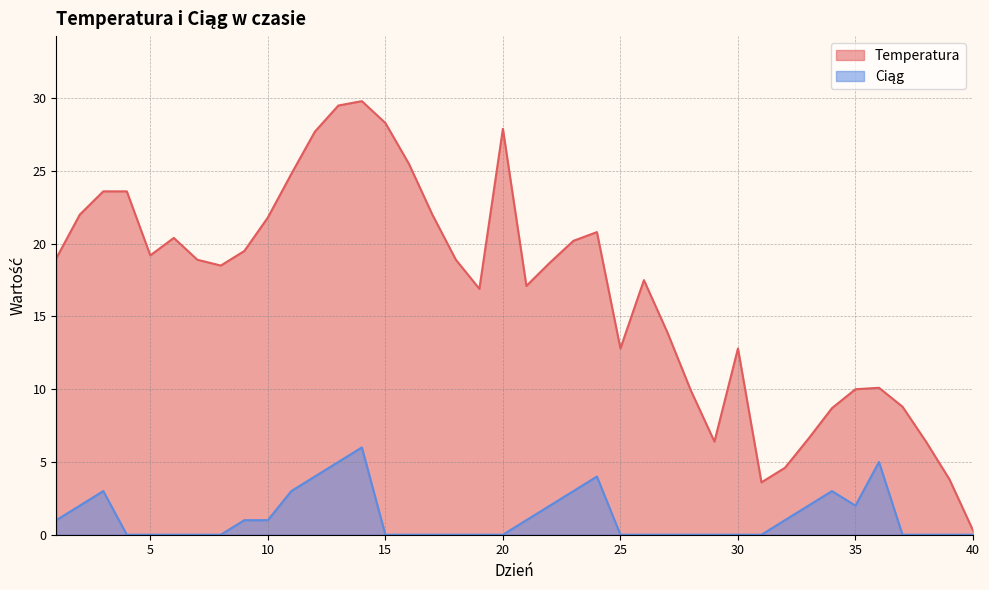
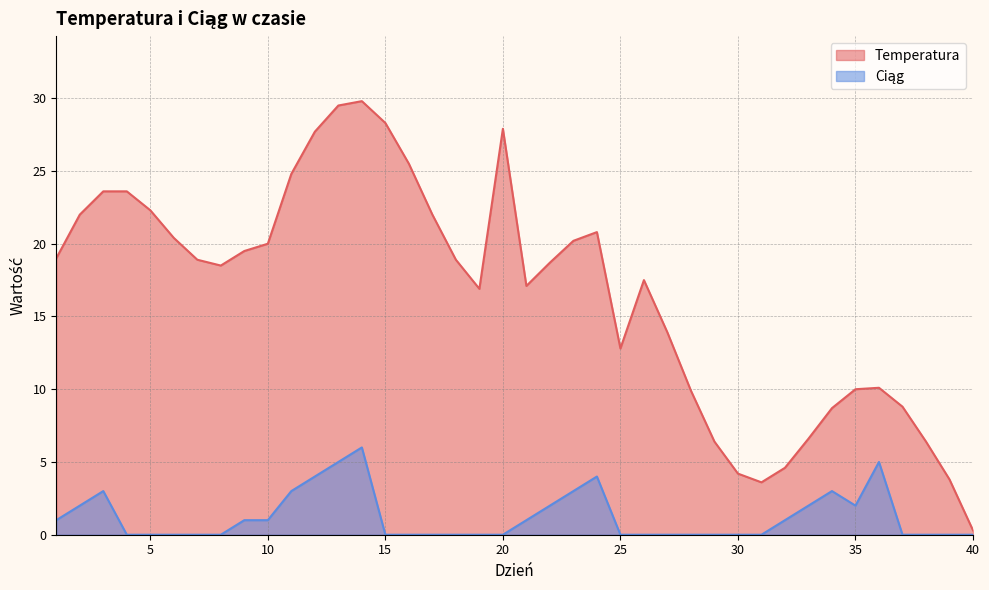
Temperatura, 5: 19.2 -> 22.3
Temperatura, 10: 21.8 -> 20.0
Temperatura, 30: 12.8 -> 4.2
